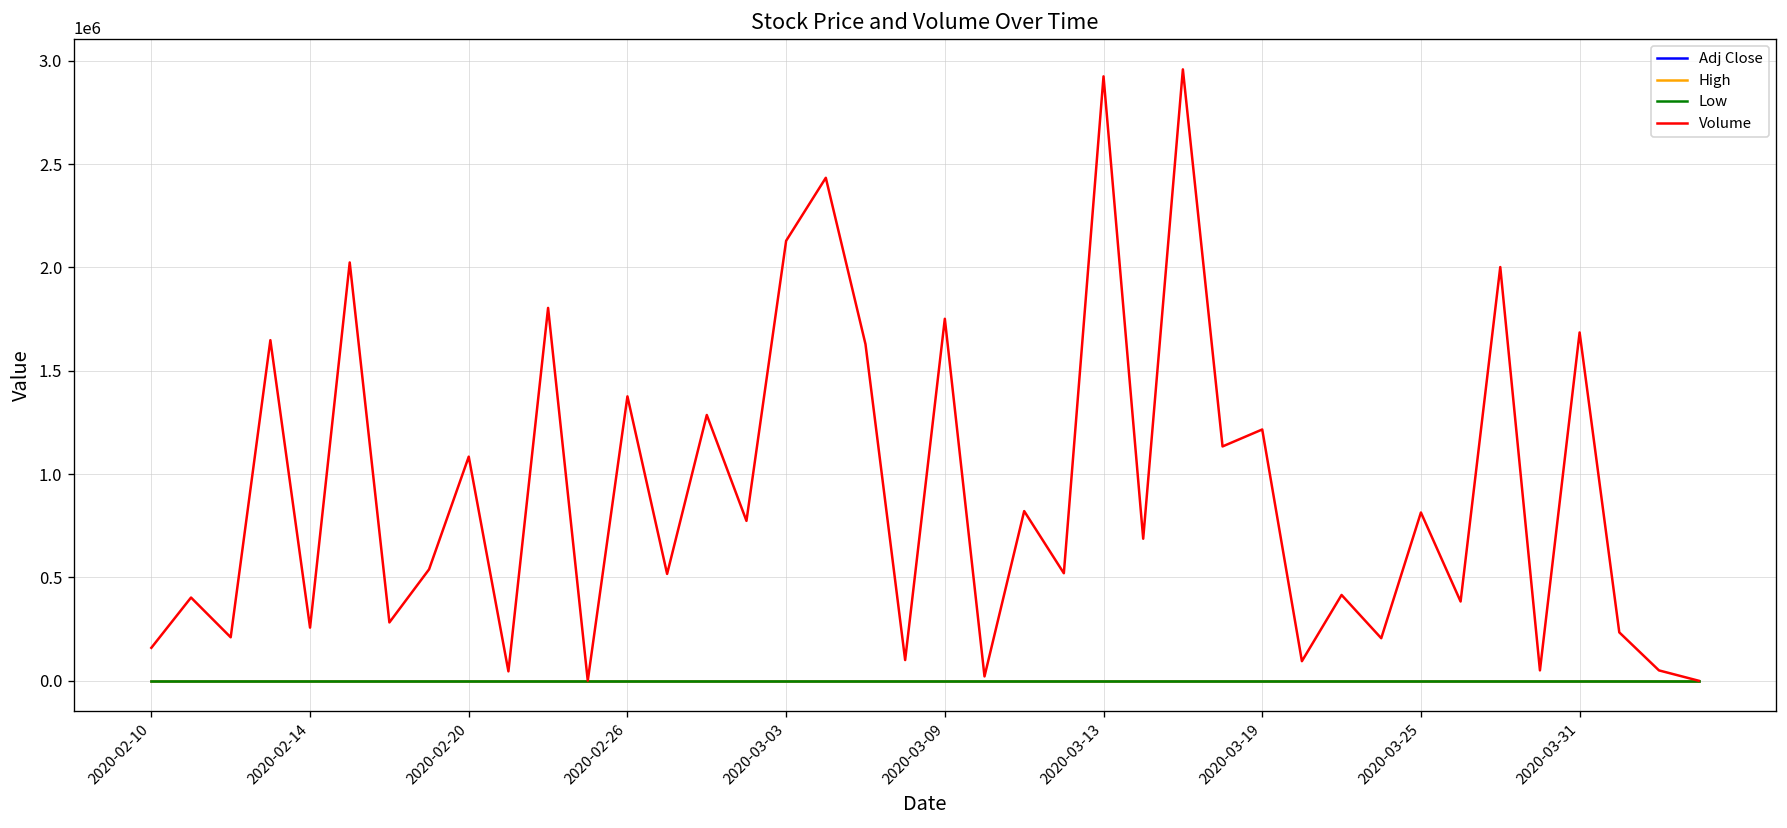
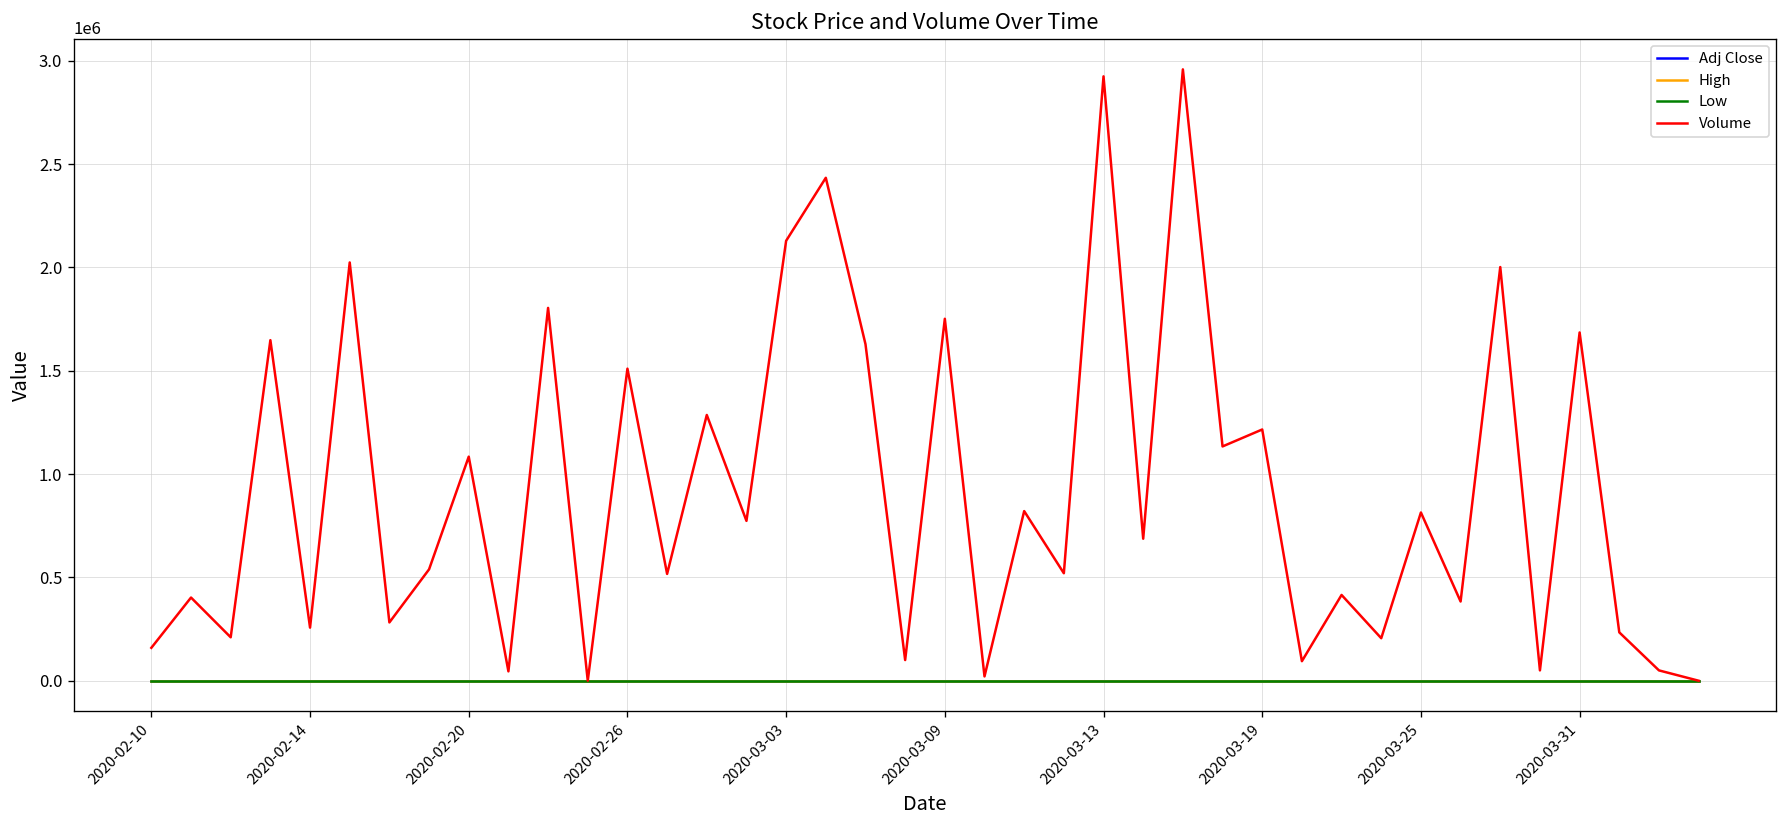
Volume, 2020-02-26: 1380000 -> 1510000
